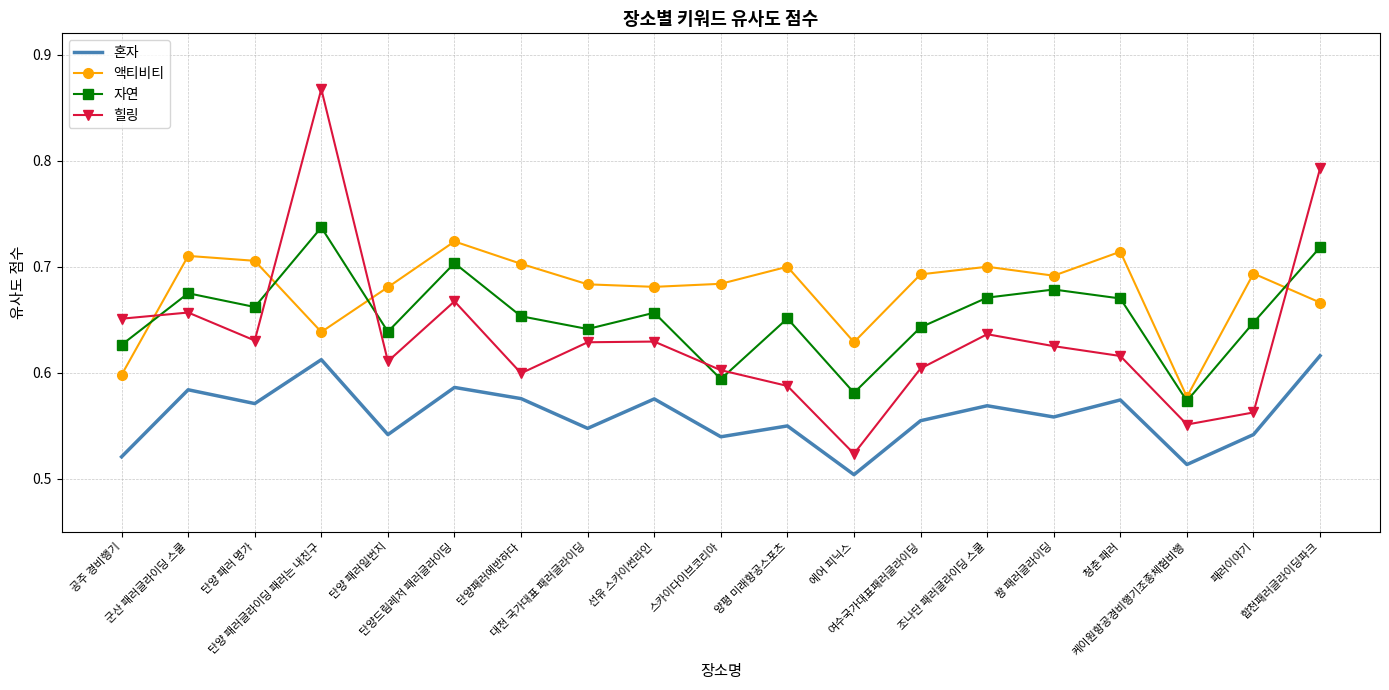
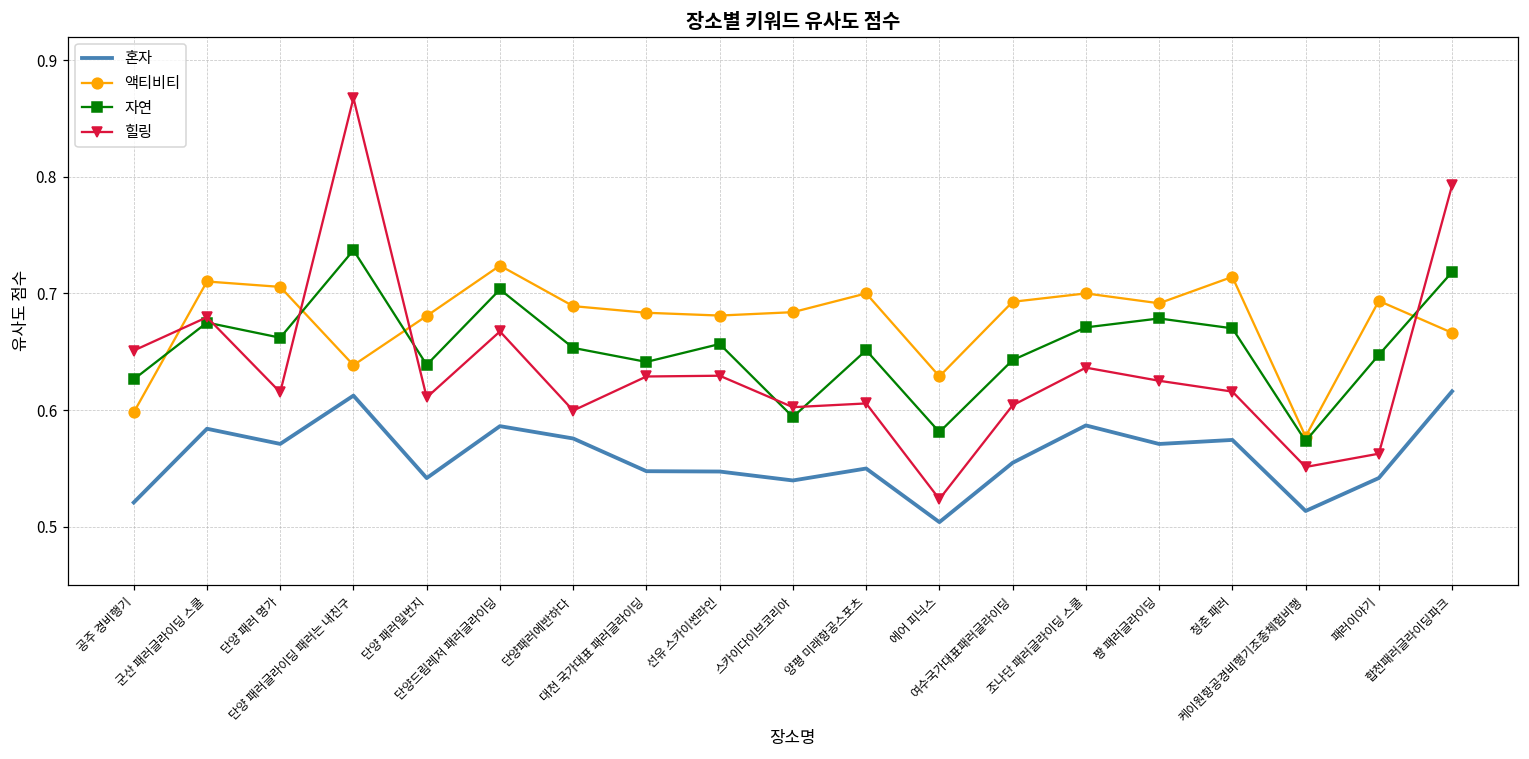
힐링, 군산 패러글라이딩 스쿨: 0.657 -> 0.680
힐링, 단양 패러 명가: 0.630 -> 0.615
액티비티, 단양패러에반하다: 0.703 -> 0.689
혼자, 선유 스카이썬라인: 0.575 -> 0.547
힐링, 양평 미래항공스포츠: 0.588 -> 0.606
혼자, 조나단 패러글라이딩 스쿨: 0.569 -> 0.587
혼자, 짱 패러글라이딩: 0.558 -> 0.571
